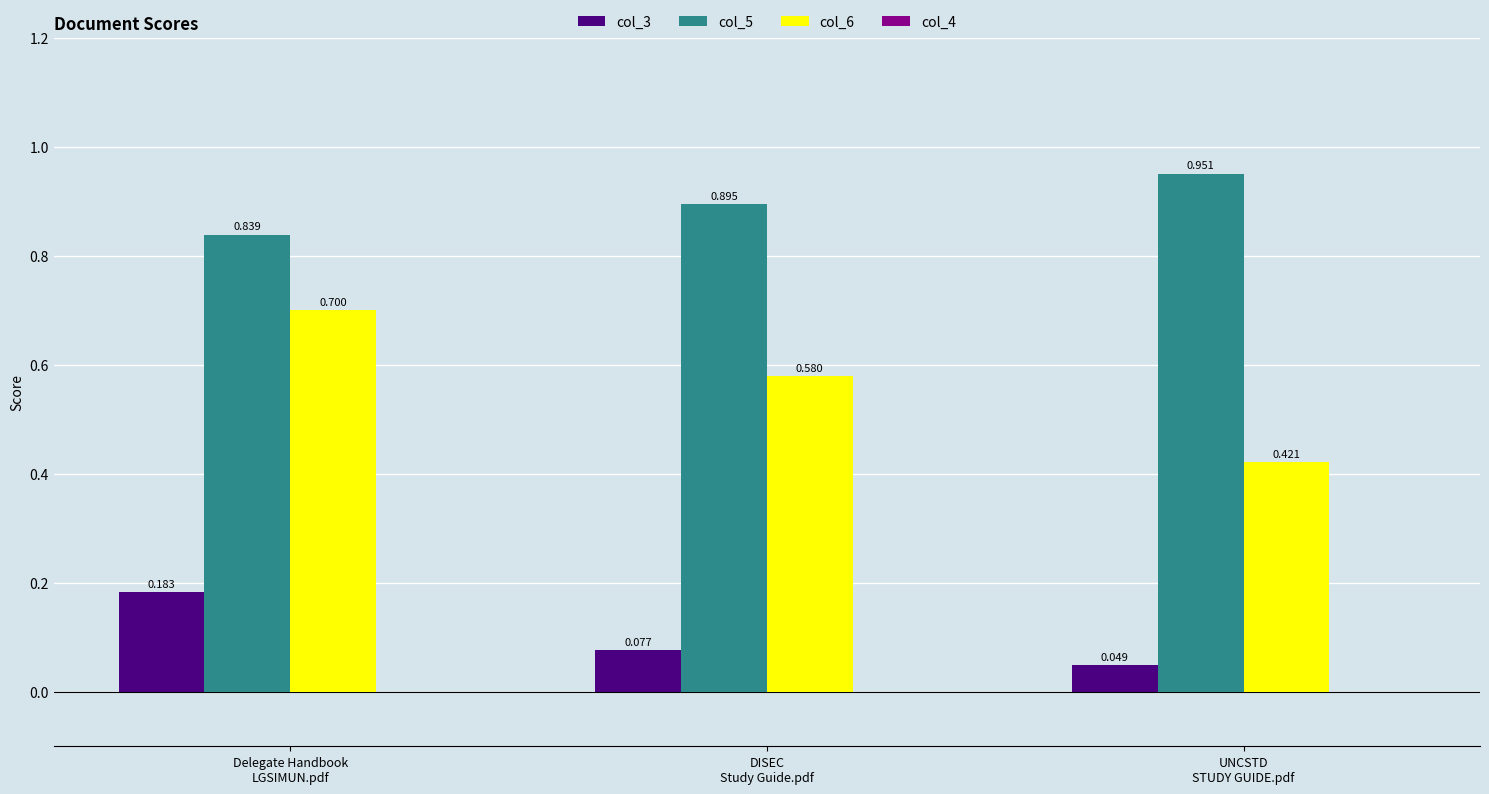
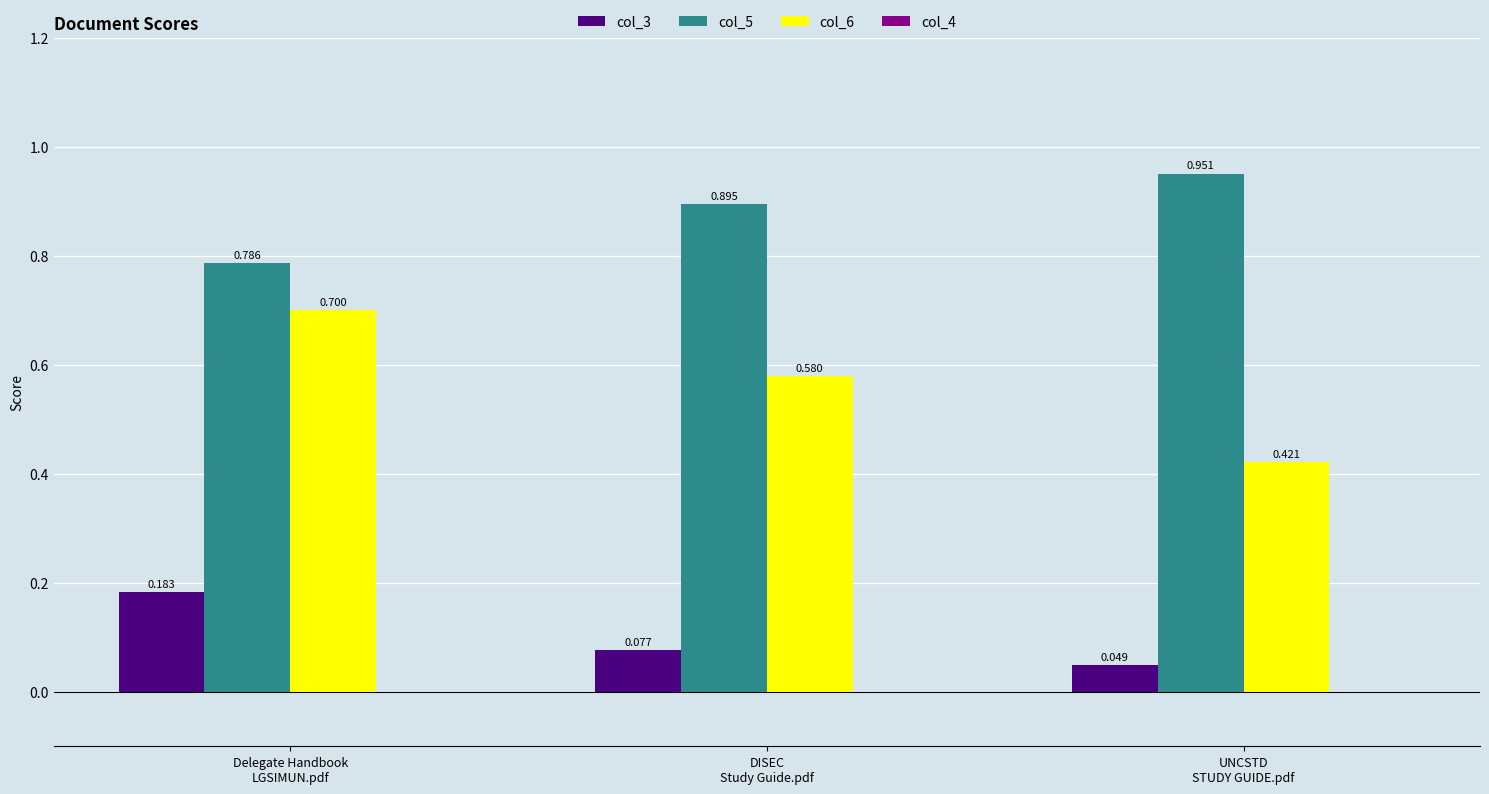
col_5, Delegate Handbook LGSIMUN.pdf: 0.839 -> 0.786
